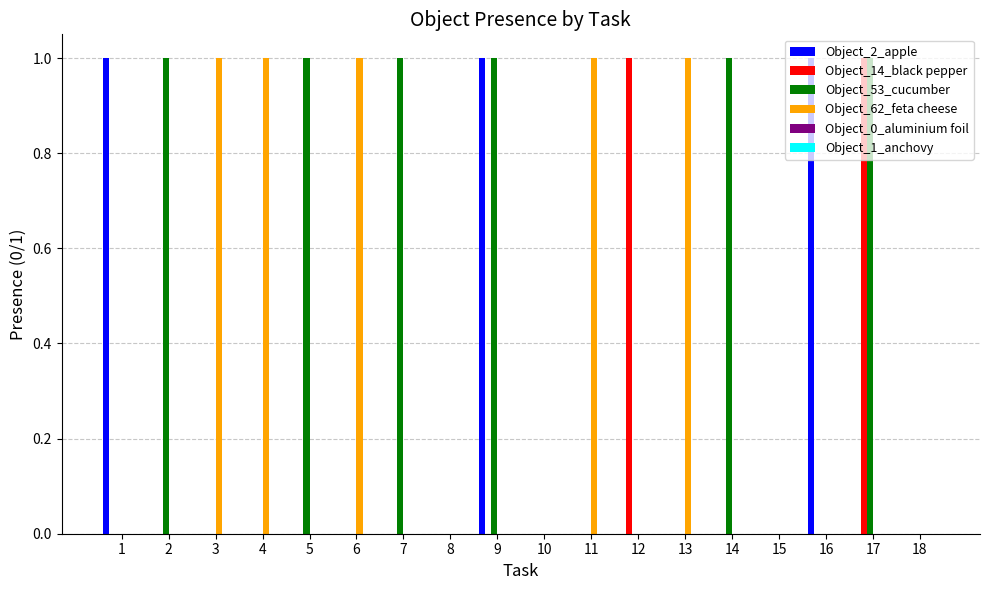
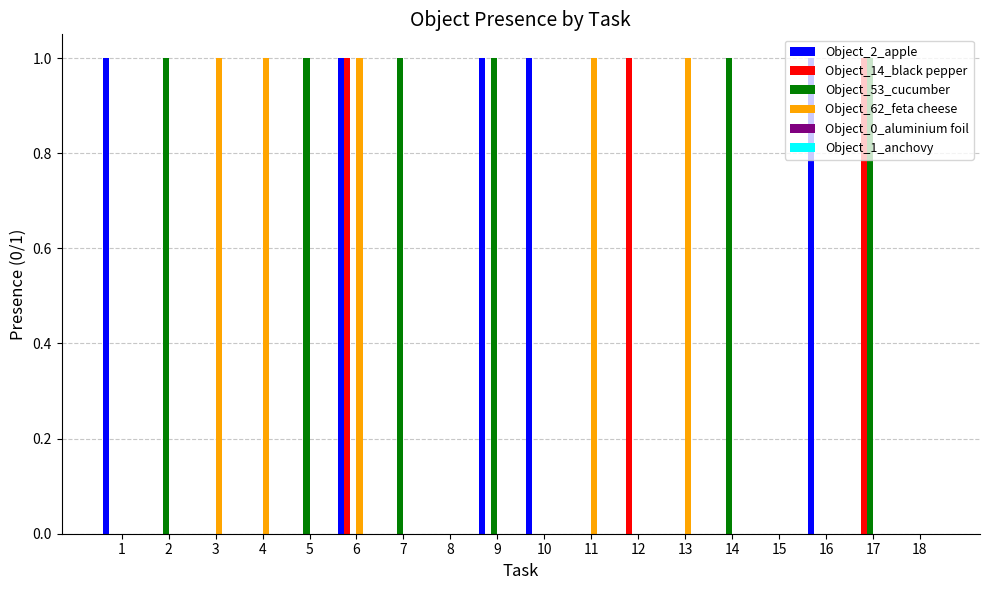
Object_2_apple, 6: 0 -> 1
Object_14_black pepper, 6: 0 -> 1
Object_2_apple, 10: 0 -> 1
